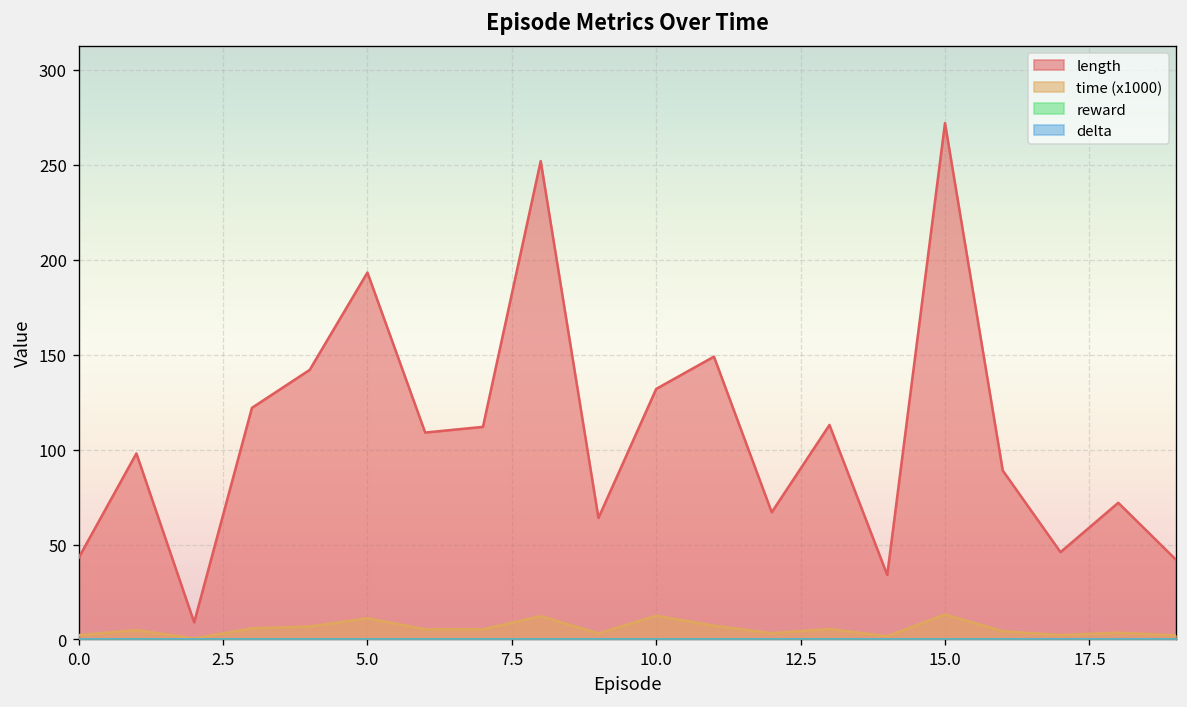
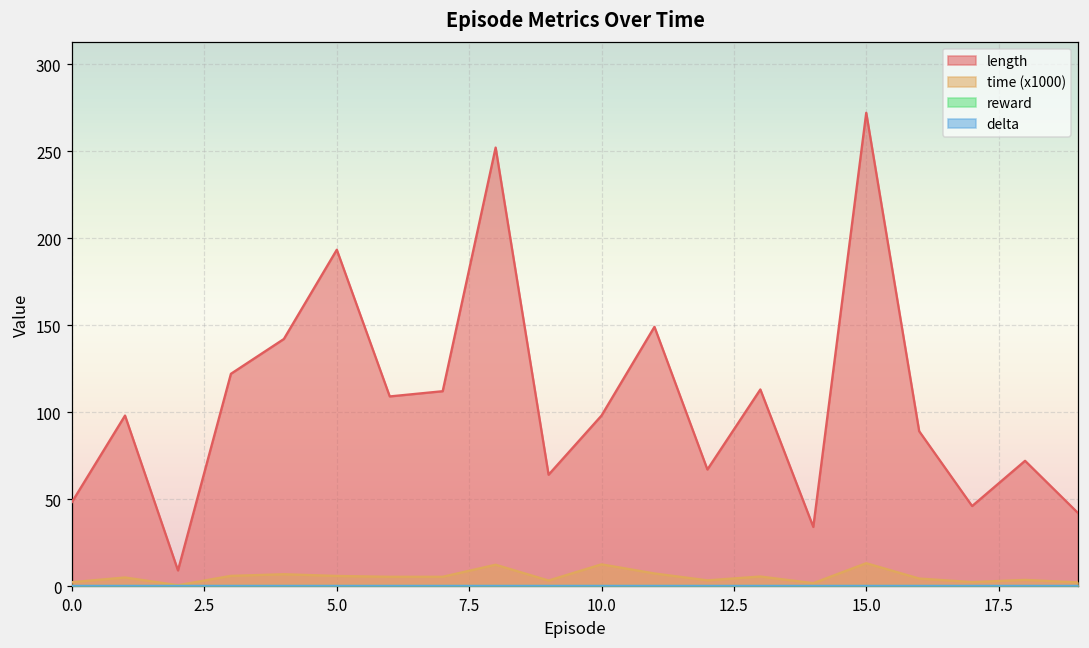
length, 0.0: 43 -> 48
time (x1000), 5.0: 11 -> 6
length, 10.0: 132 -> 98
